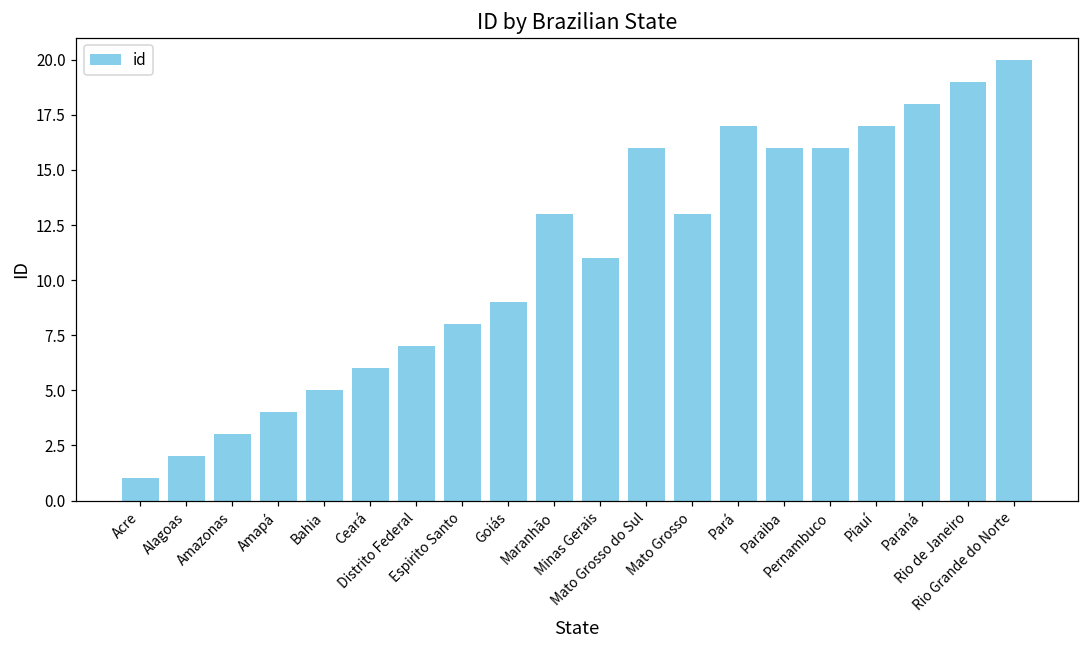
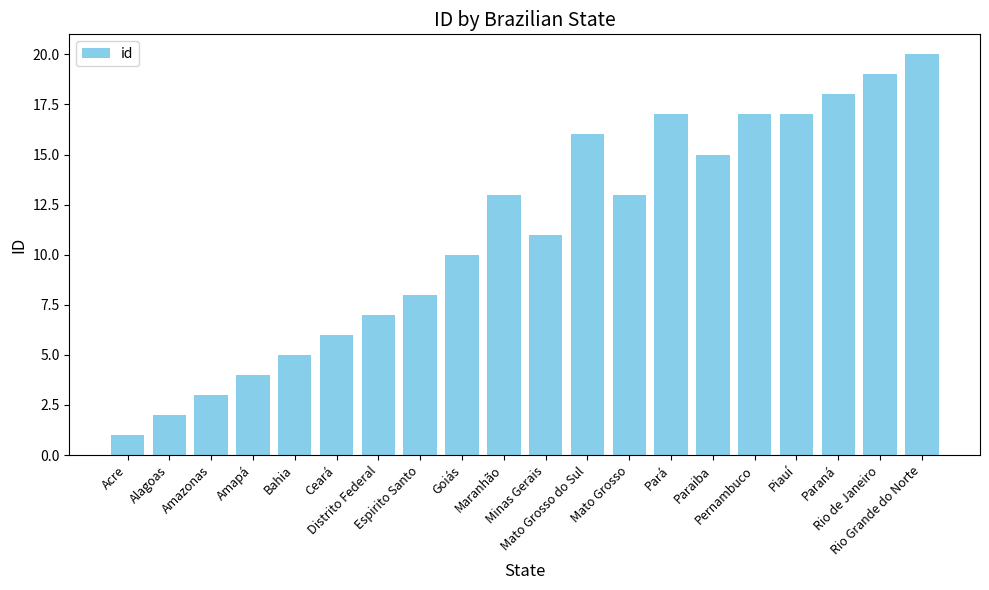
Goiás: 9 -> 10
Paraiba: 16 -> 15
Pernambuco: 16 -> 17
